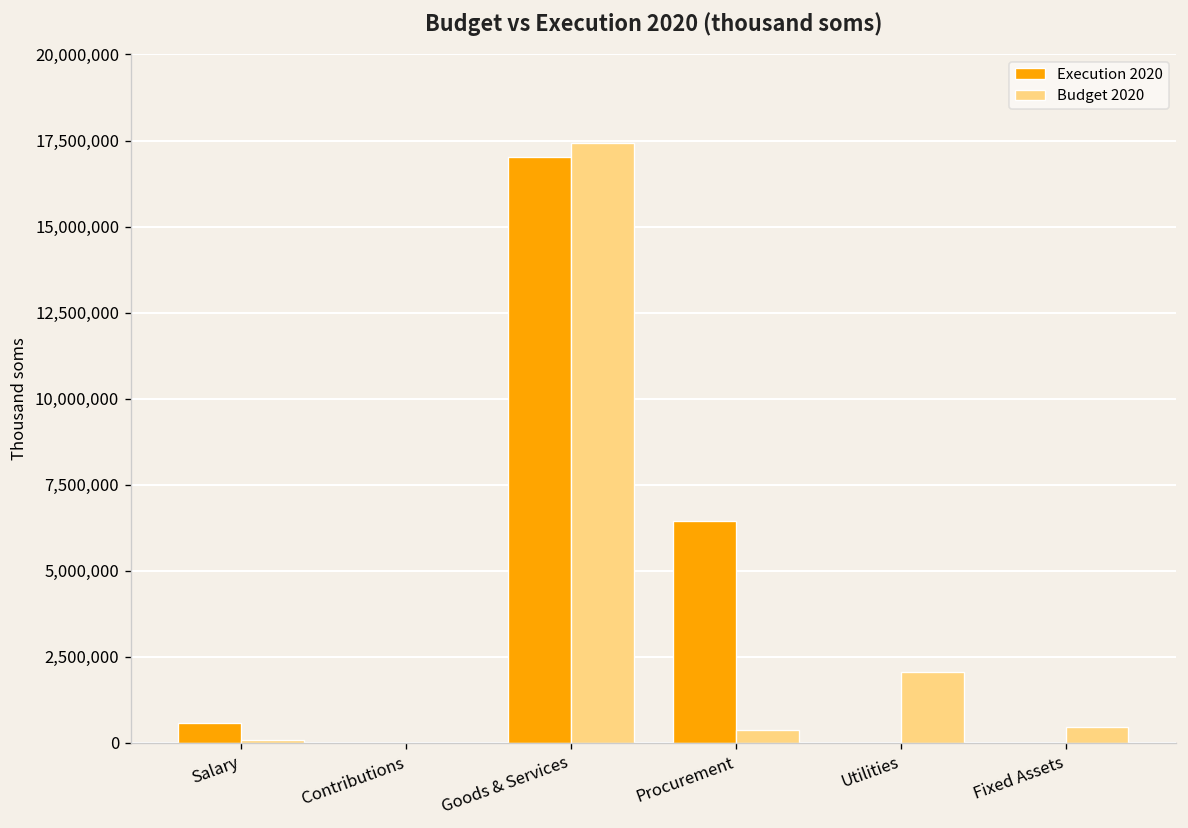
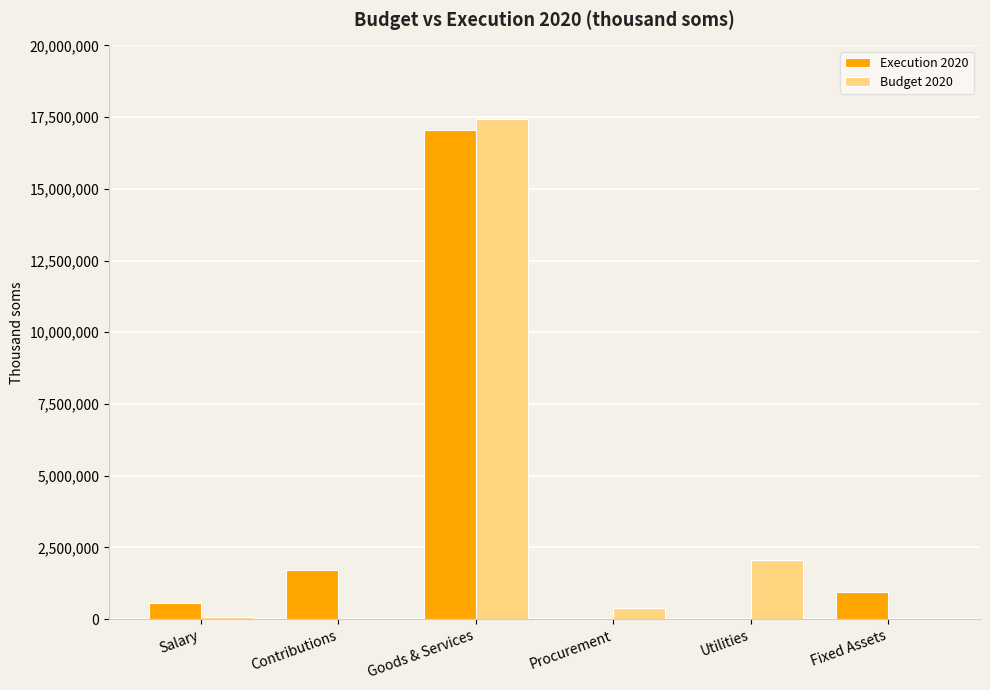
Execution 2020, Contributions: 0 -> 1,700,000
Execution 2020, Procurement: 6,400,000 -> 0
Execution 2020, Fixed Assets: 0 -> 1,000,000
Budget 2020, Fixed Assets: 500,000 -> 0
